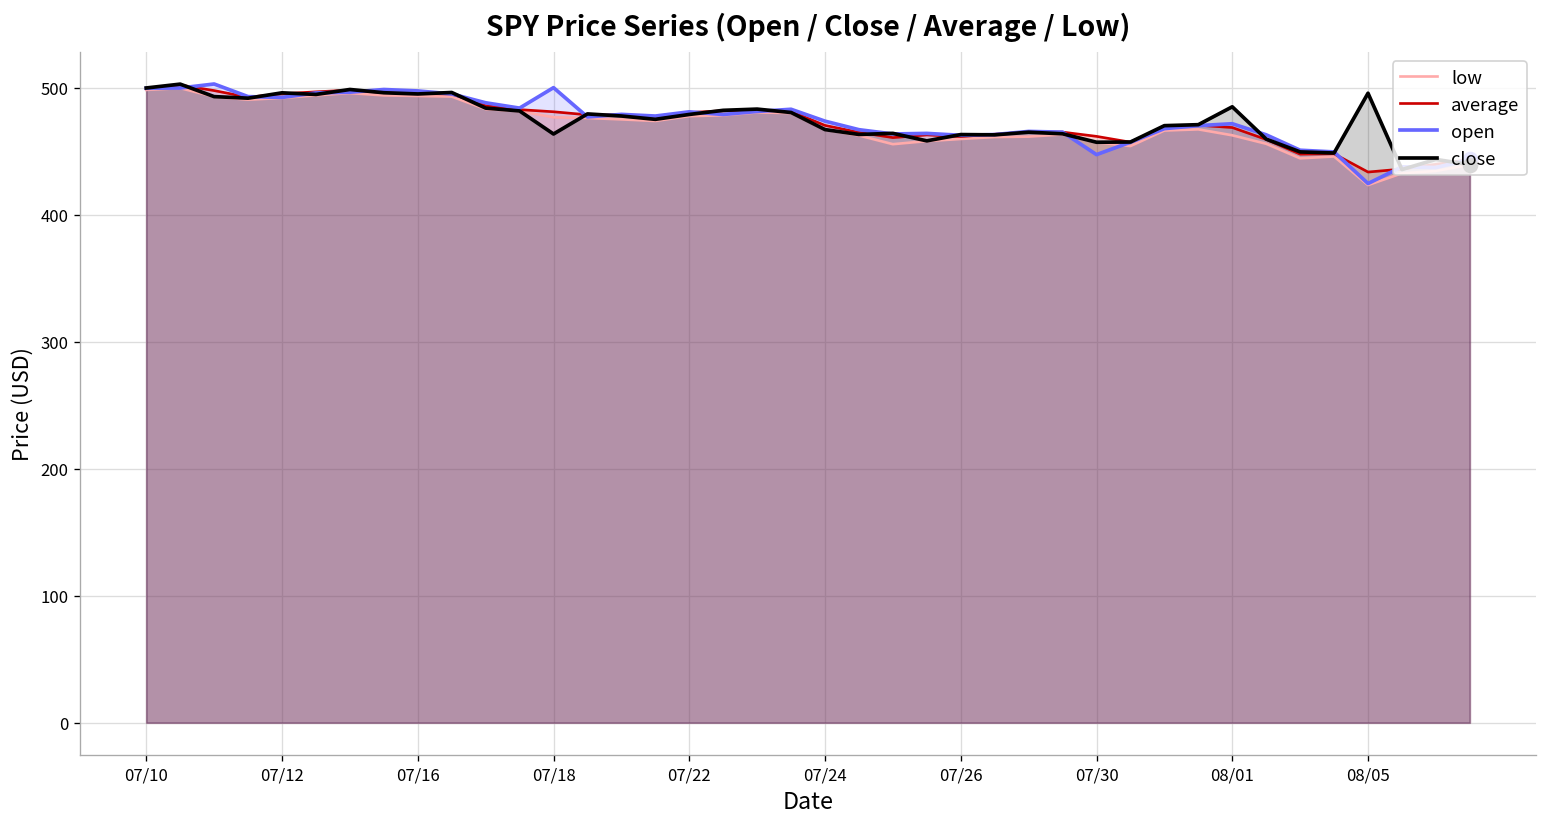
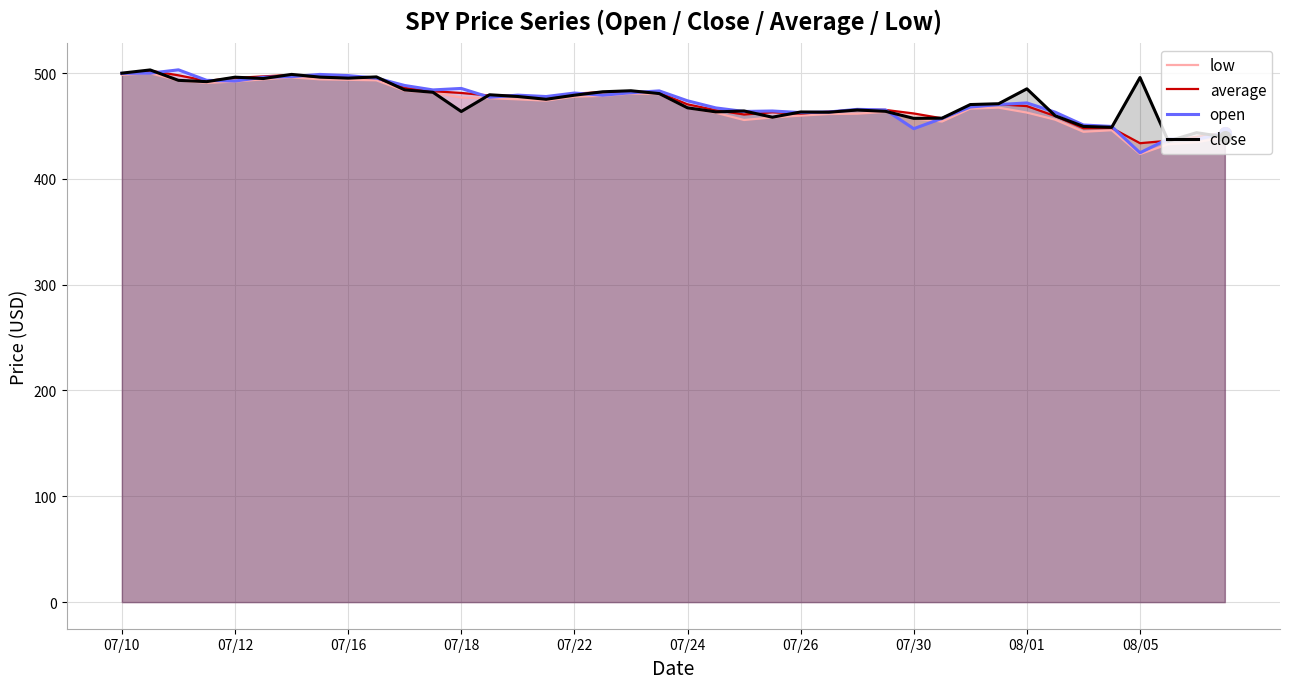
open, 07/18: 500 -> 486
